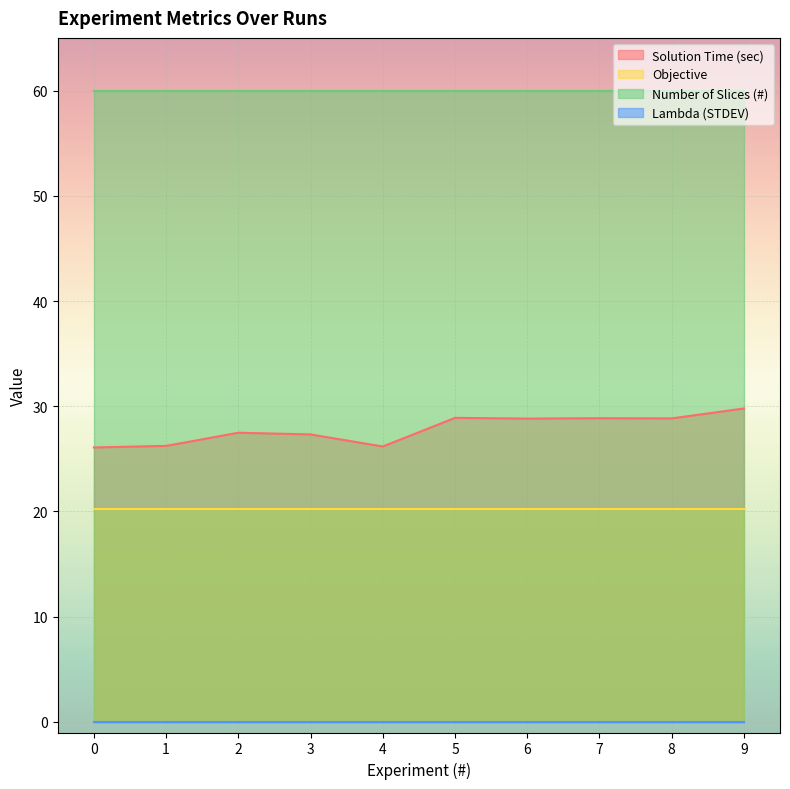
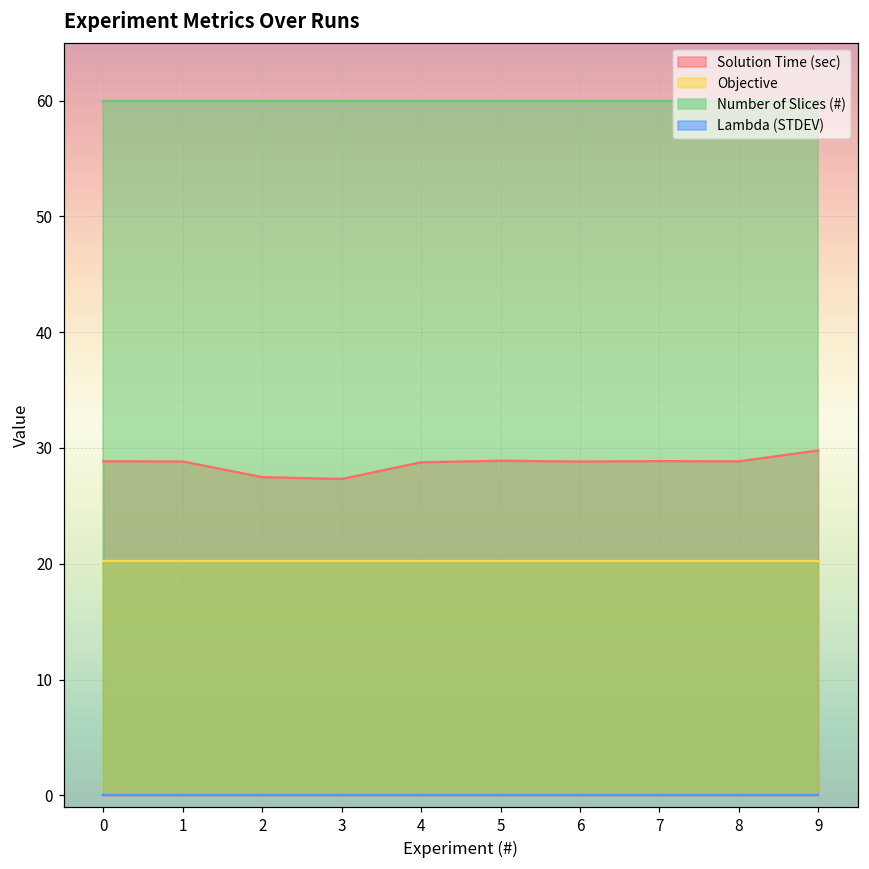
Solution Time (sec), 0: 26.1 -> 28.9
Solution Time (sec), 1: 26.2 -> 28.8
Solution Time (sec), 4: 26.2 -> 28.8
